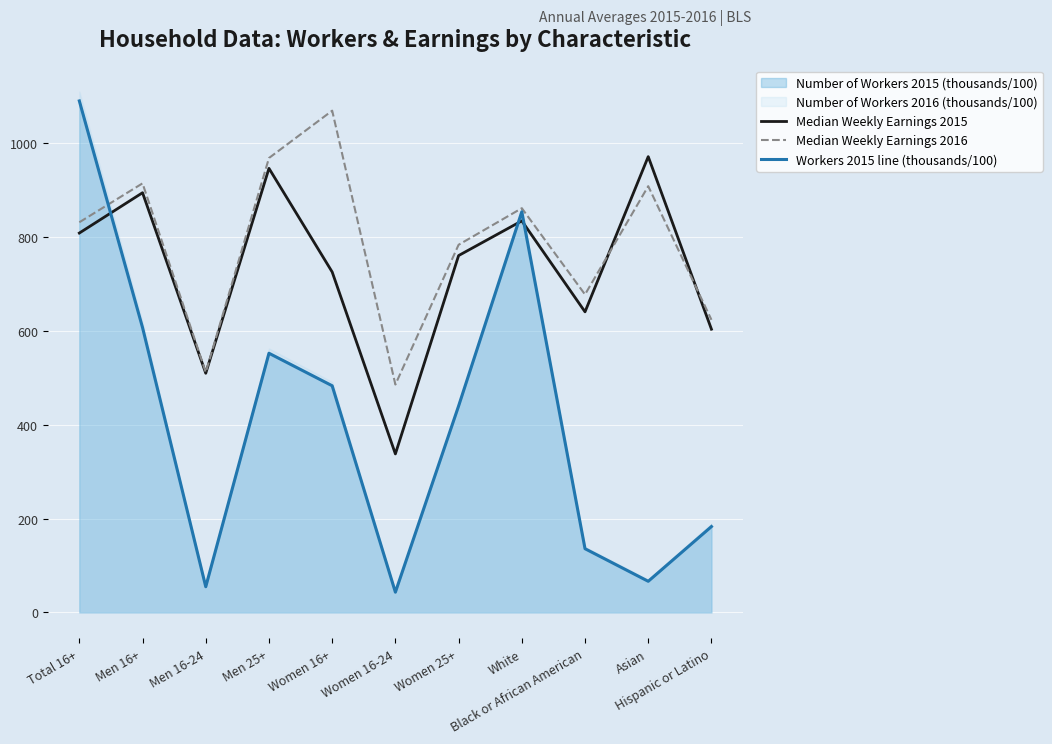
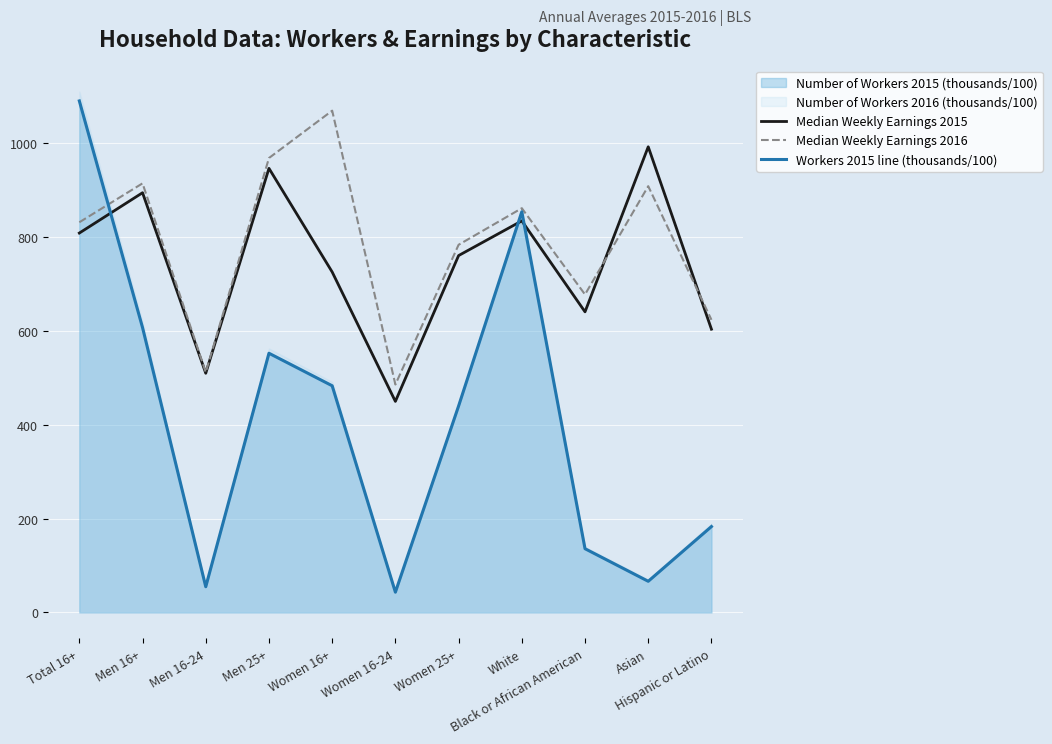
Median Weekly Earnings 2015, Women 16-24: 340 -> 450
Median Weekly Earnings 2015, Asian: 970 -> 990
